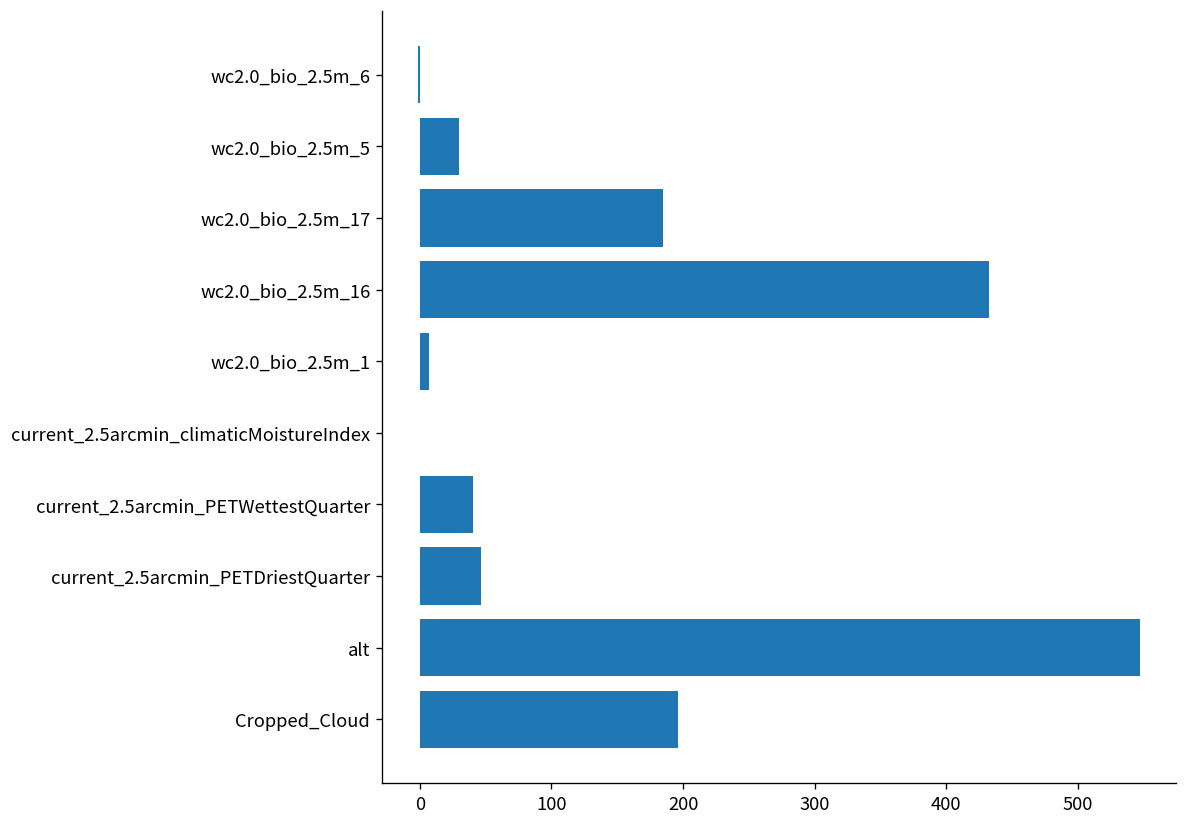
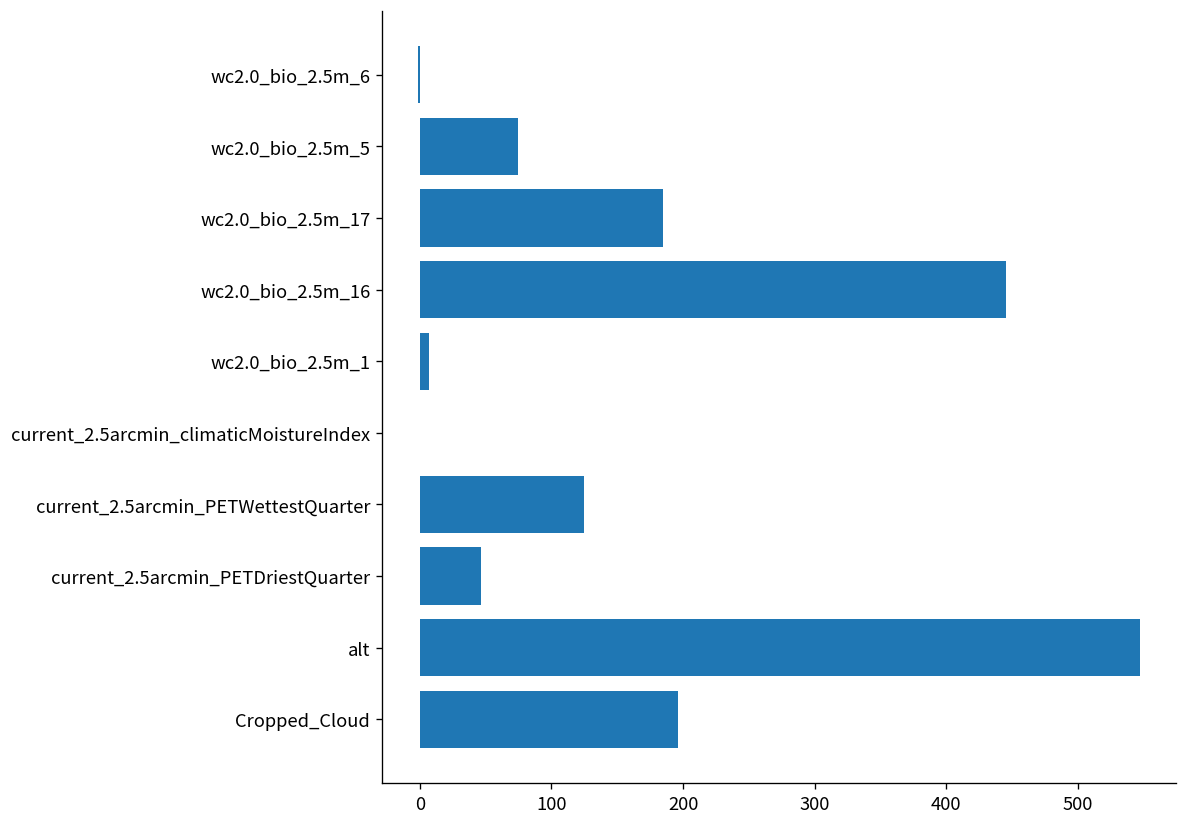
wc2.0_bio_2.5m_5: 30 -> 74
wc2.0_bio_2.5m_16: 433 -> 445
current_2.5arcmin_PETWettestQuarter: 41 -> 125
